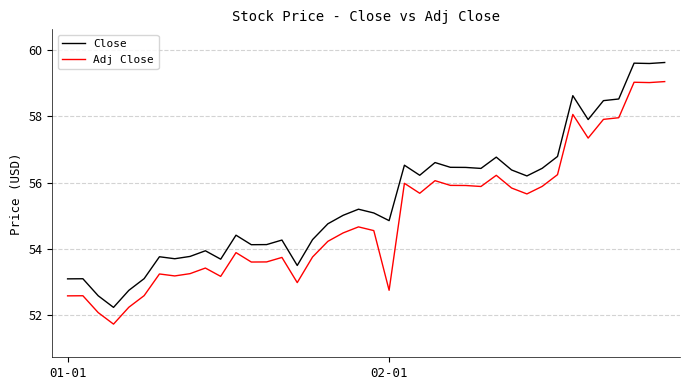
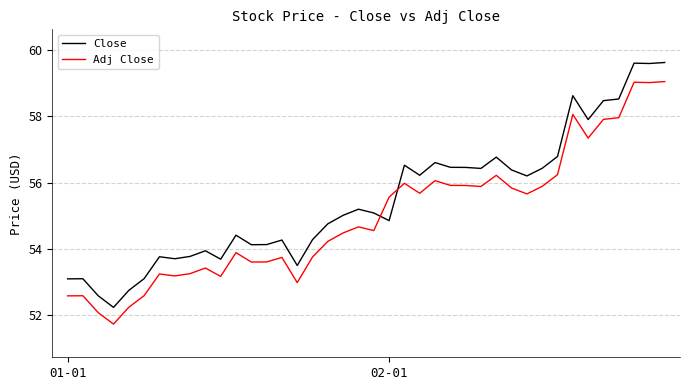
Adj Close, 02-01: 52.8 -> 55.6
